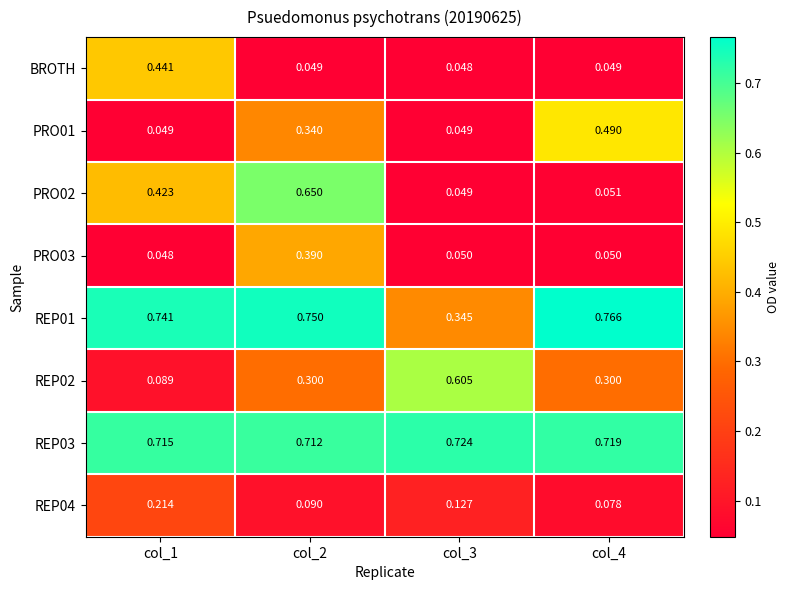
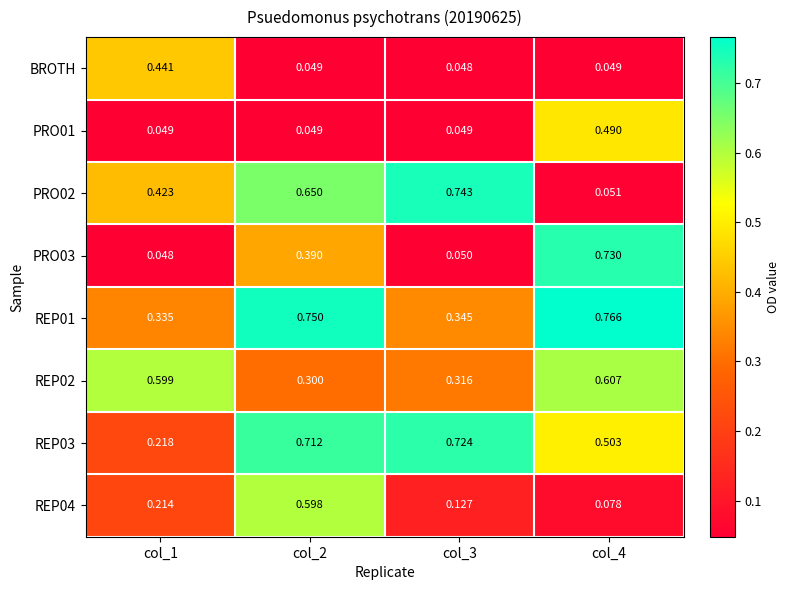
PRO01, col_2: 0.340 -> 0.049
PRO02, col_3: 0.049 -> 0.743
PRO03, col_4: 0.050 -> 0.730
REP01, col_1: 0.741 -> 0.335
REP02, col_1: 0.089 -> 0.599
REP02, col_3: 0.605 -> 0.316
REP02, col_4: 0.300 -> 0.607
REP03, col_1: 0.715 -> 0.218
REP03, col_4: 0.719 -> 0.503
REP04, col_2: 0.090 -> 0.598
